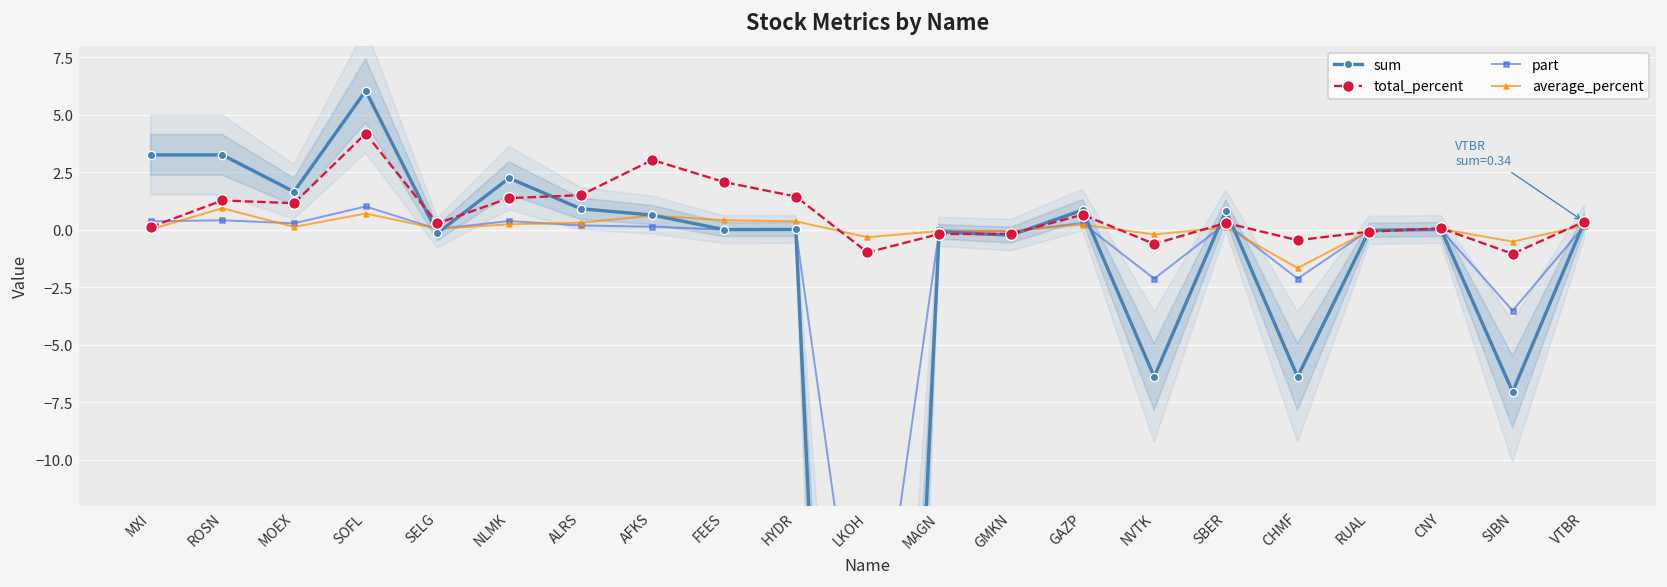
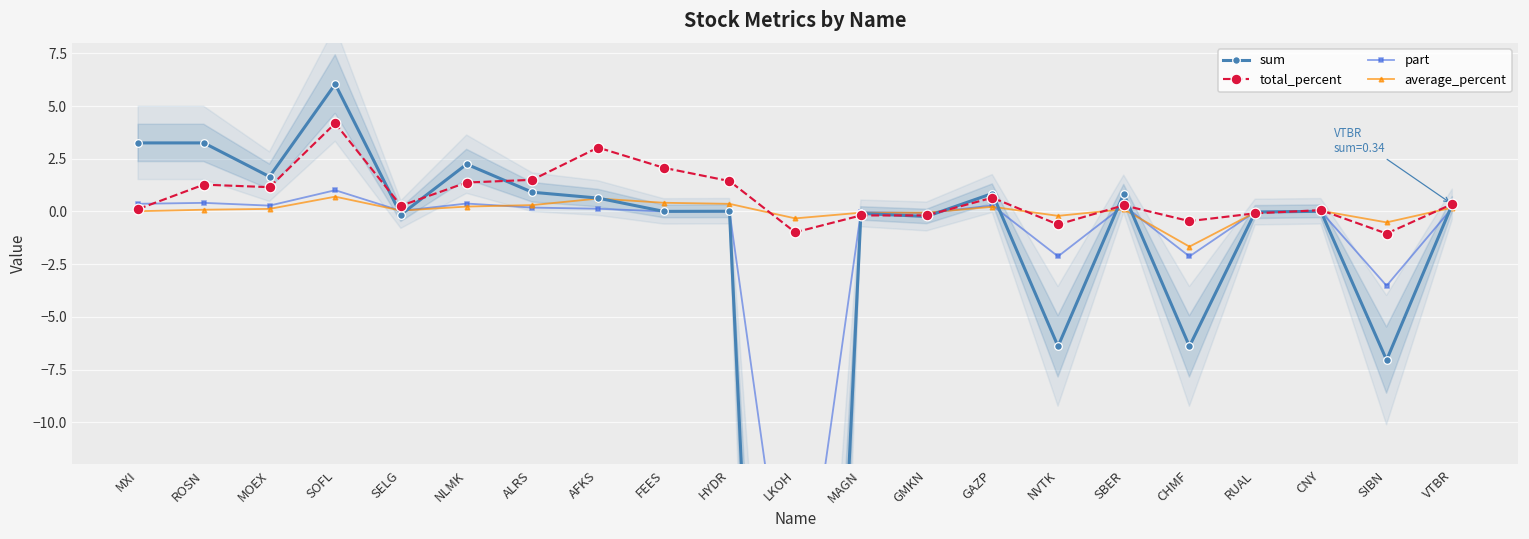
average_percent, ROSN: 0.9 -> 0.1
